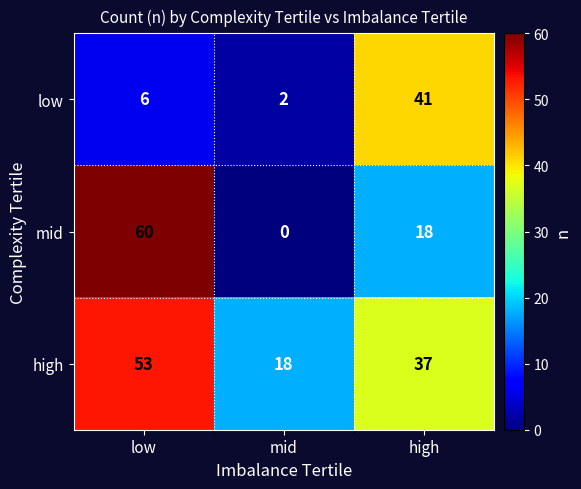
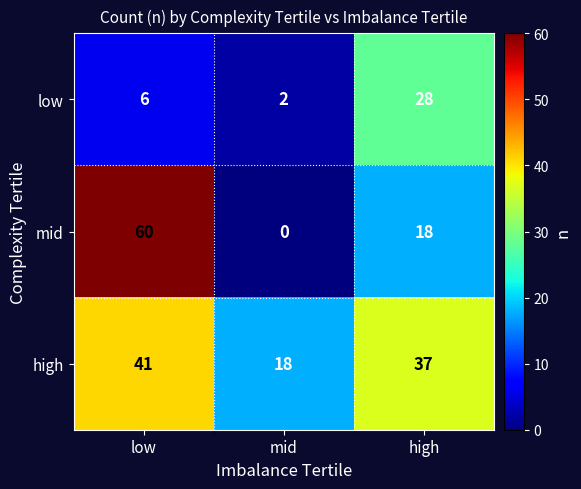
low, high: 41 -> 28
high, low: 53 -> 41
